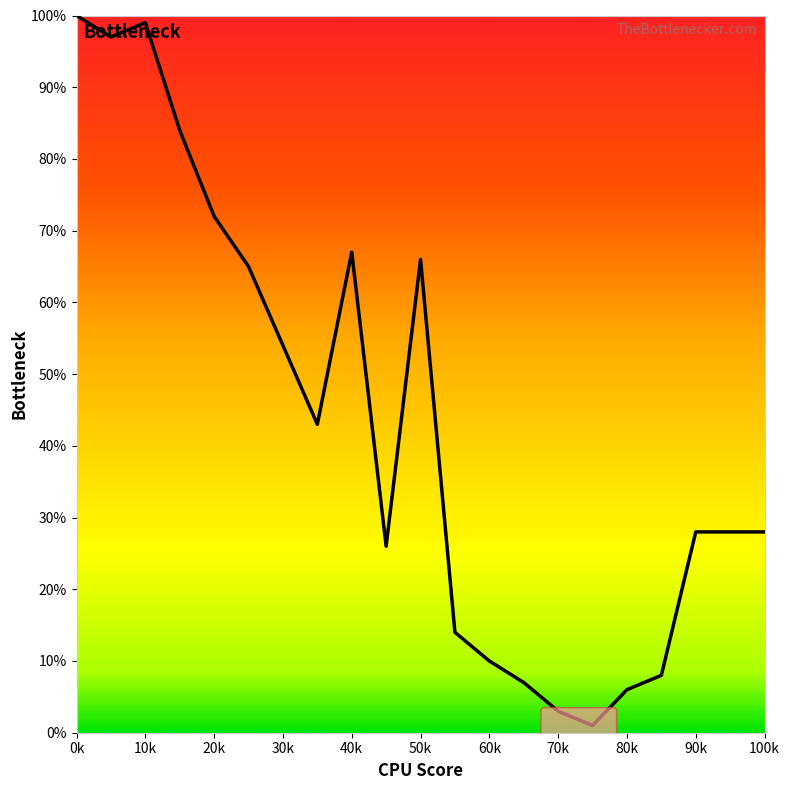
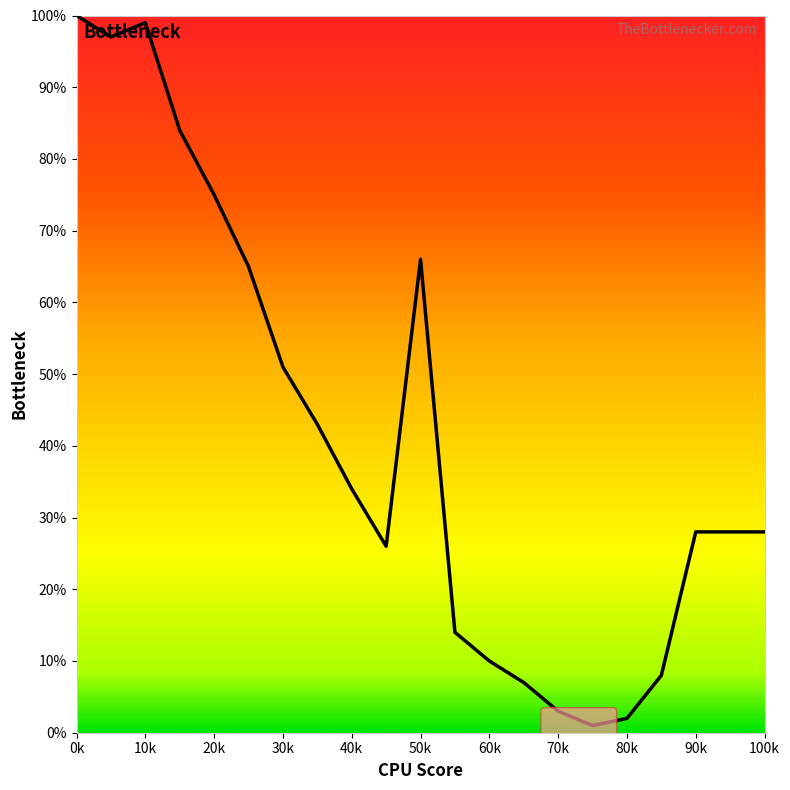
20k: 72% -> 75%
30k: 54% -> 51%
40k: 67% -> 34%
80k: 6% -> 2%
